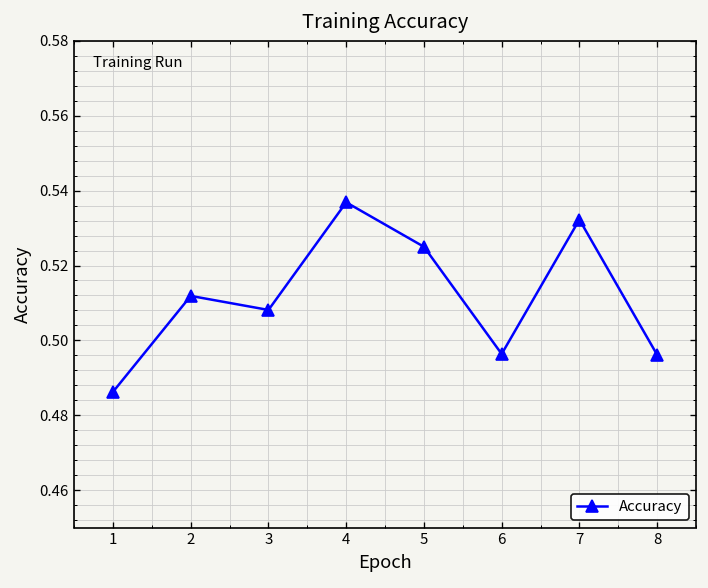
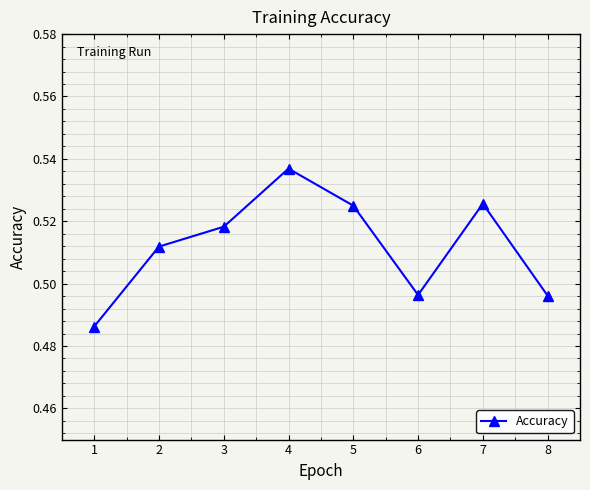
3: 0.508 -> 0.518
7: 0.532 -> 0.526
